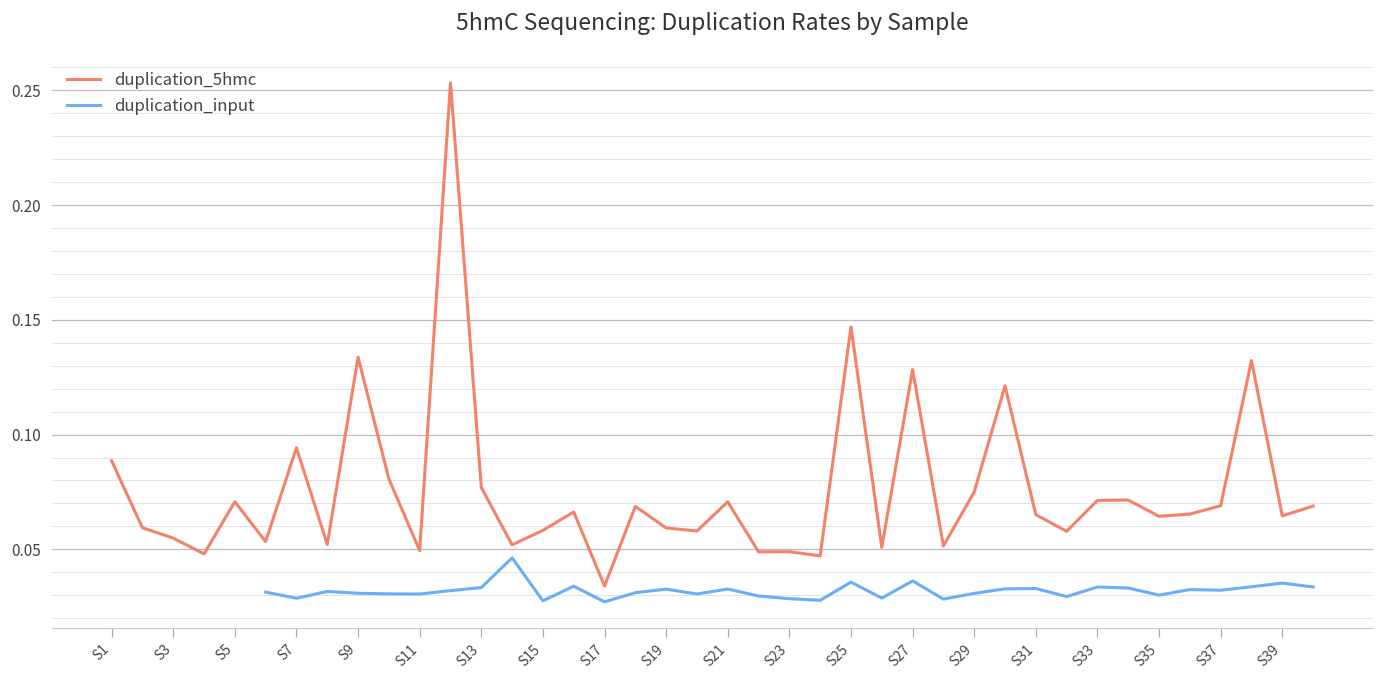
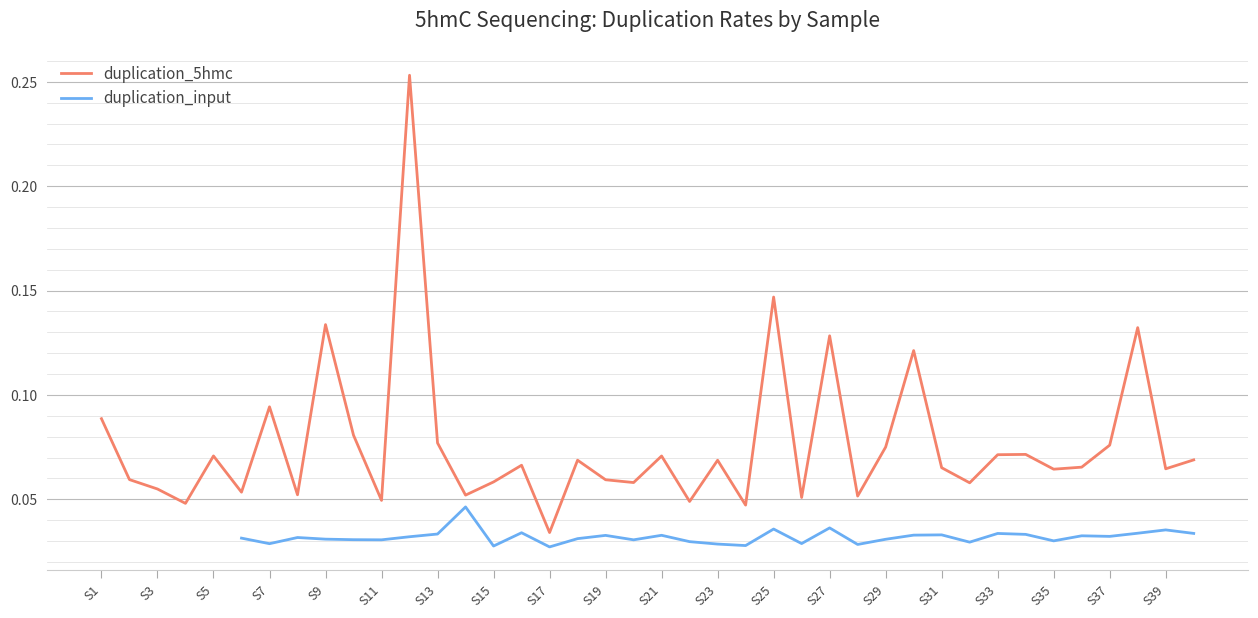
duplication_5hmc, S23: 0.049 -> 0.069
duplication_5hmc, S37: 0.069 -> 0.076
